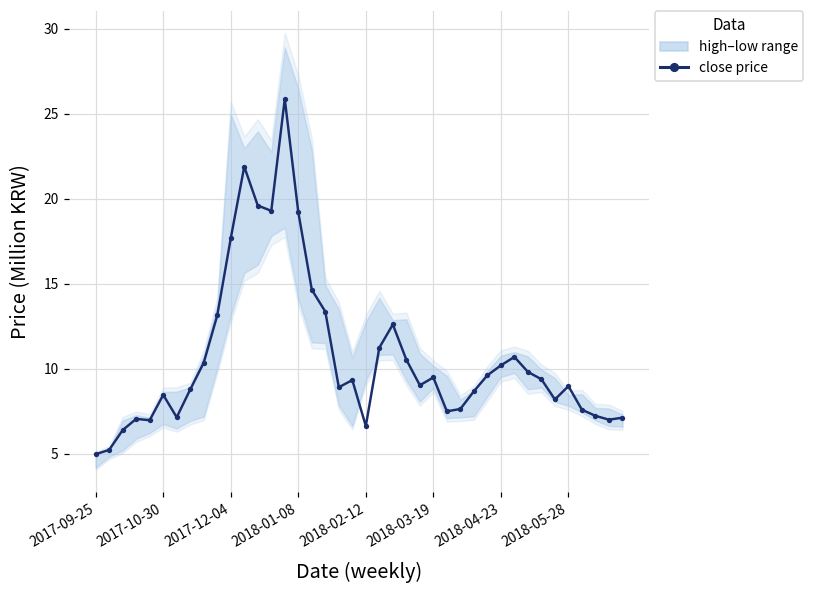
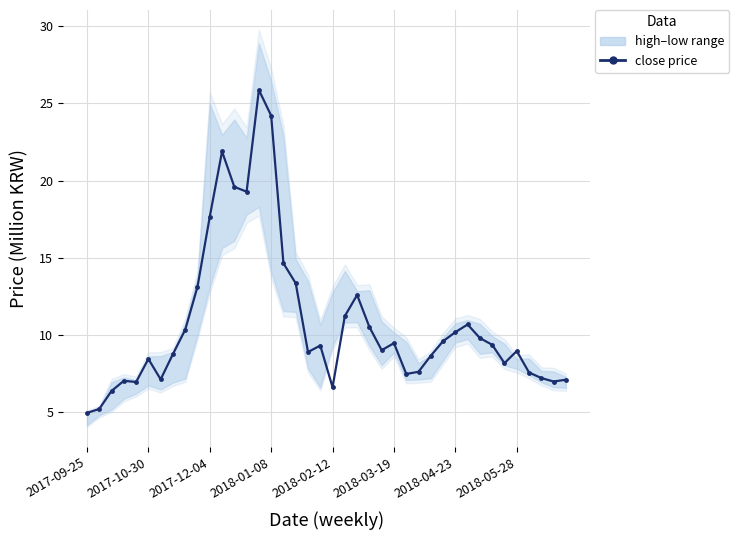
close price, 2018-01-08: 19.2 -> 24.2
